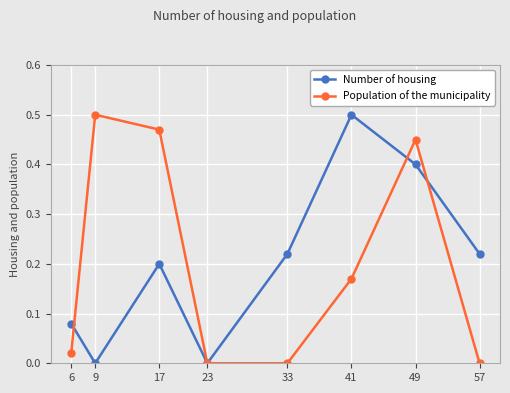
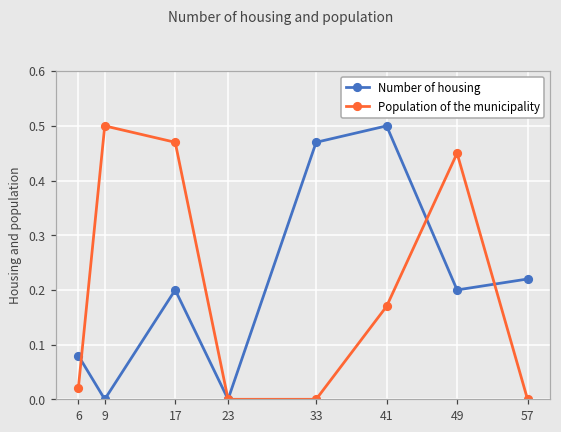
Number of housing, 33: 0.22 -> 0.47
Number of housing, 49: 0.4 -> 0.2
